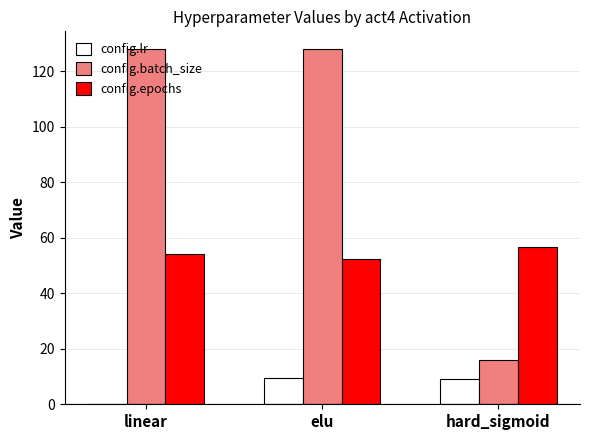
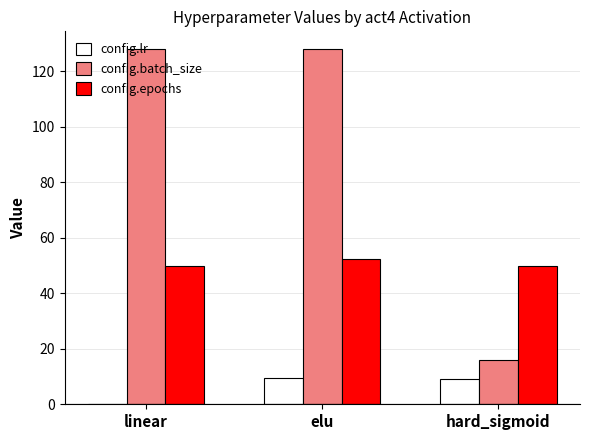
config.epochs, linear: 54 -> 50
config.epochs, hard_sigmoid: 57 -> 50
